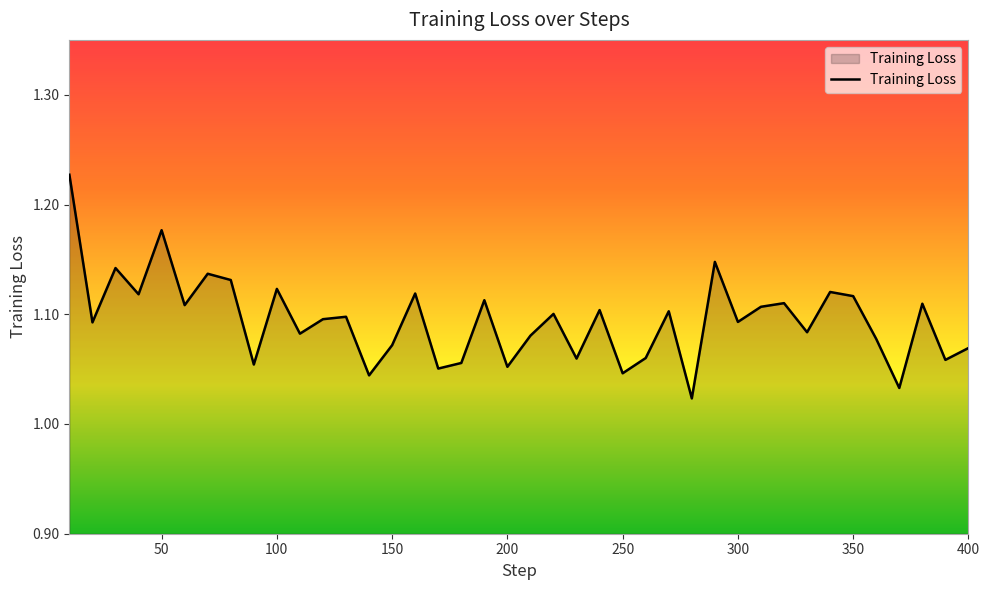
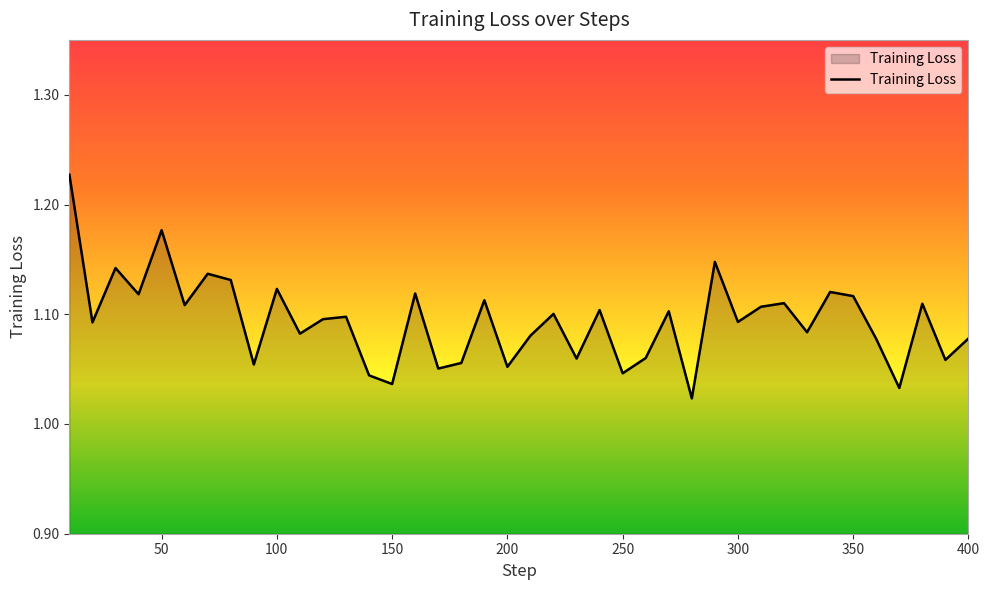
150: 1.072 -> 1.036
400: 1.069 -> 1.078
